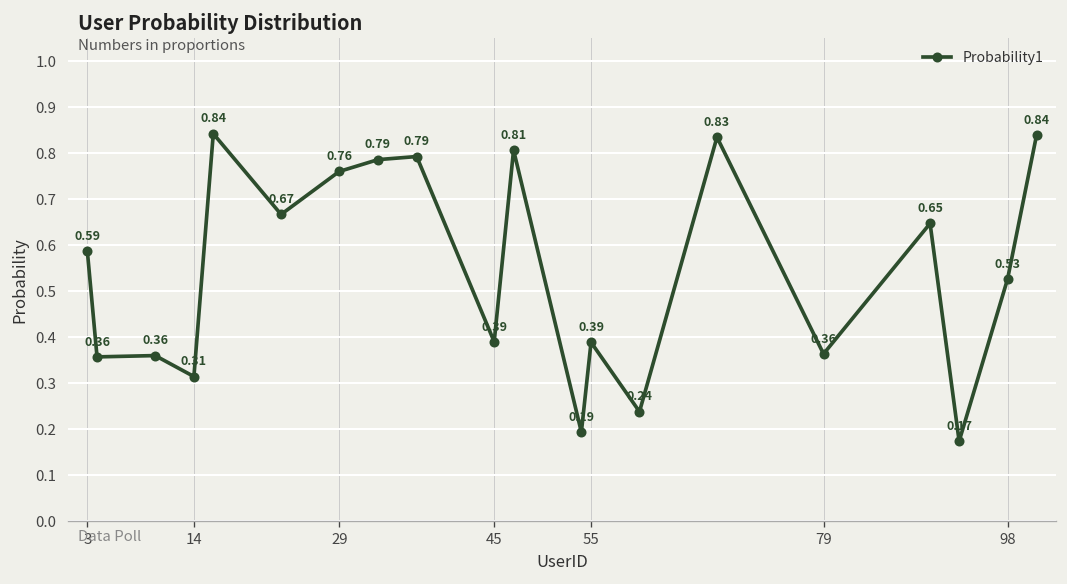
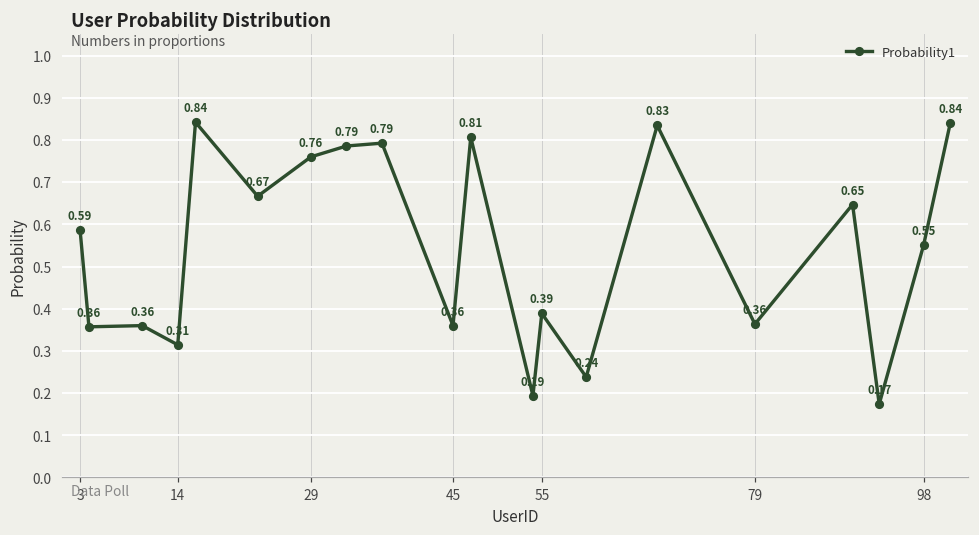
45: 0.39 -> 0.36
98: 0.53 -> 0.55
